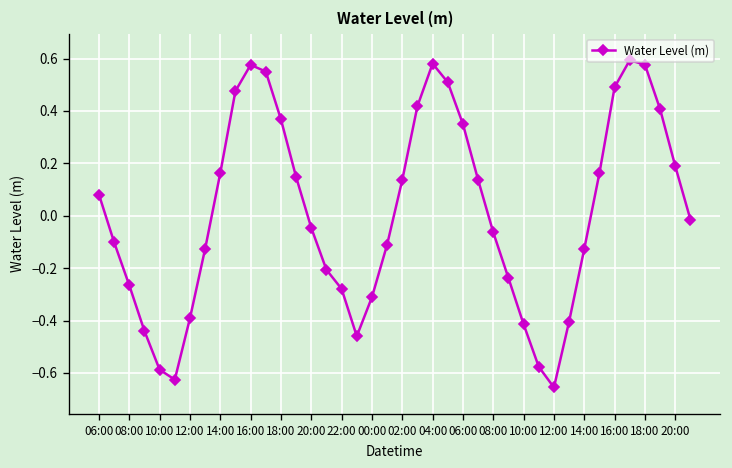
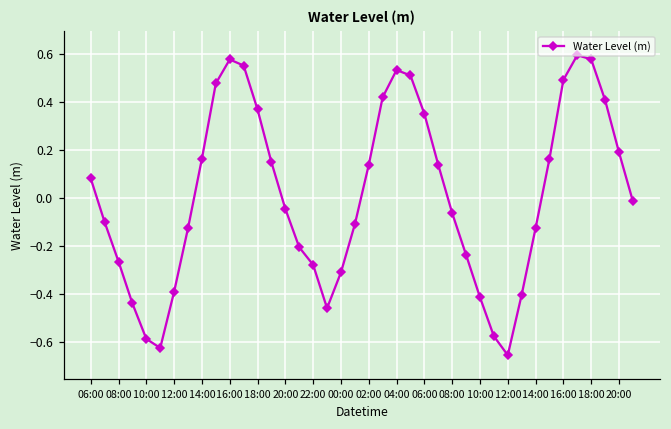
04:00: 0.58 -> 0.53
